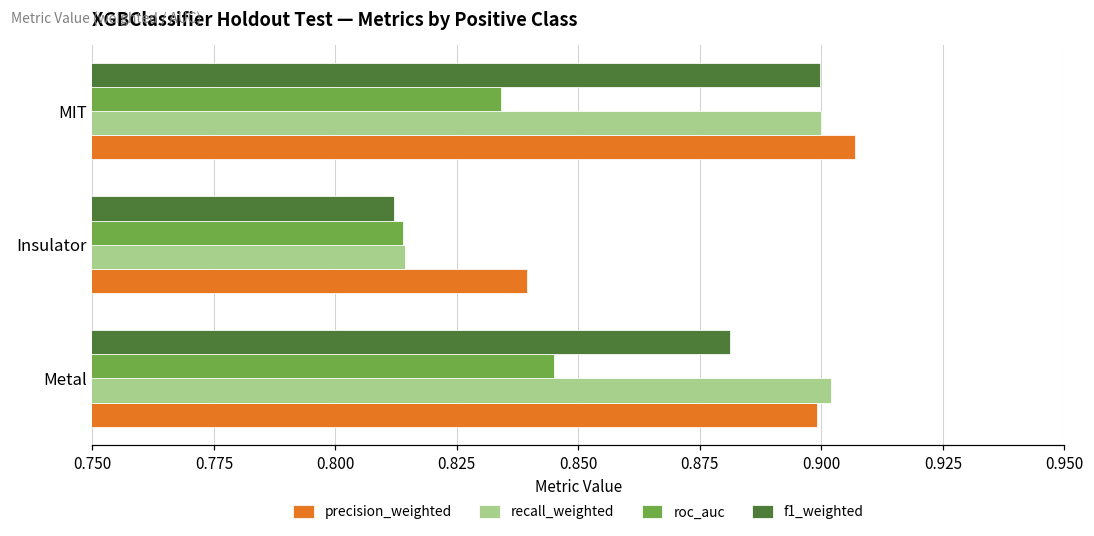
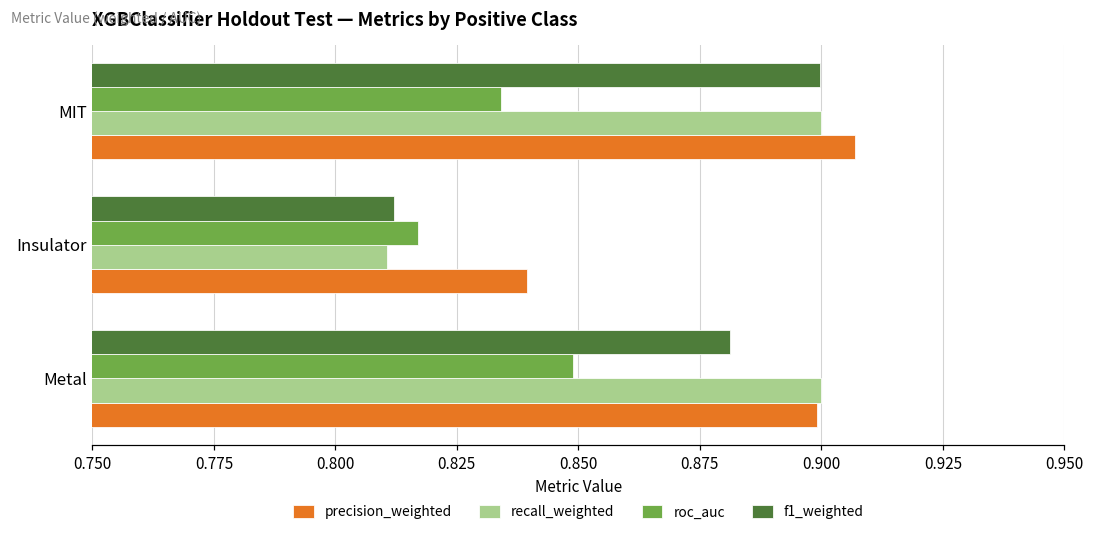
roc_auc, Insulator: 0.814 -> 0.817
recall_weighted, Insulator: 0.814 -> 0.811
roc_auc, Metal: 0.845 -> 0.849
recall_weighted, Metal: 0.902 -> 0.900
